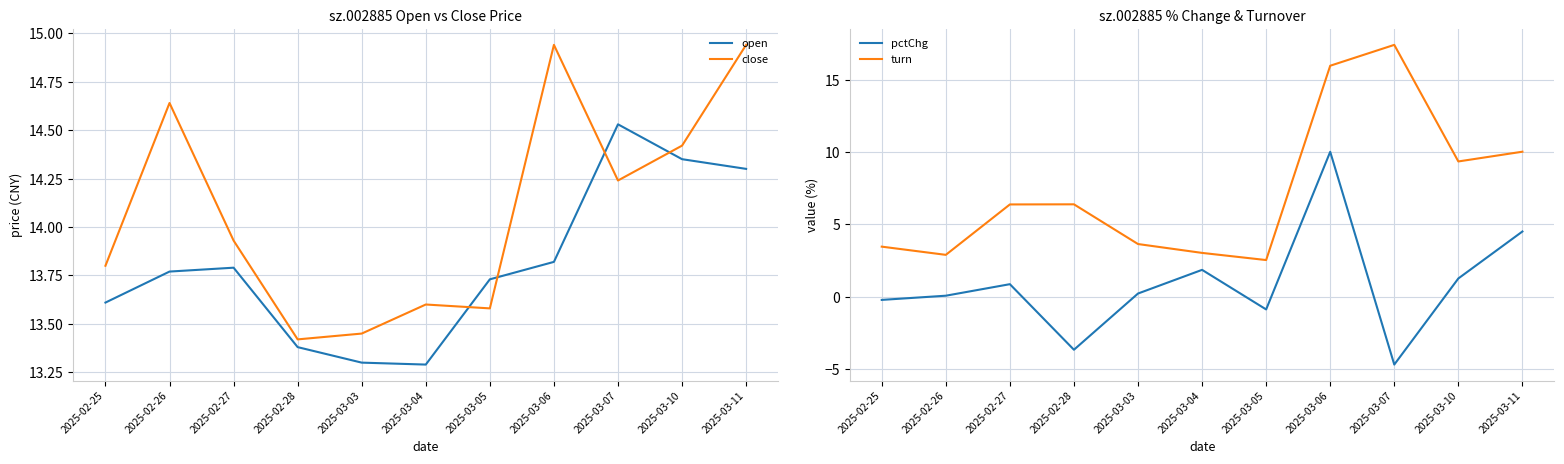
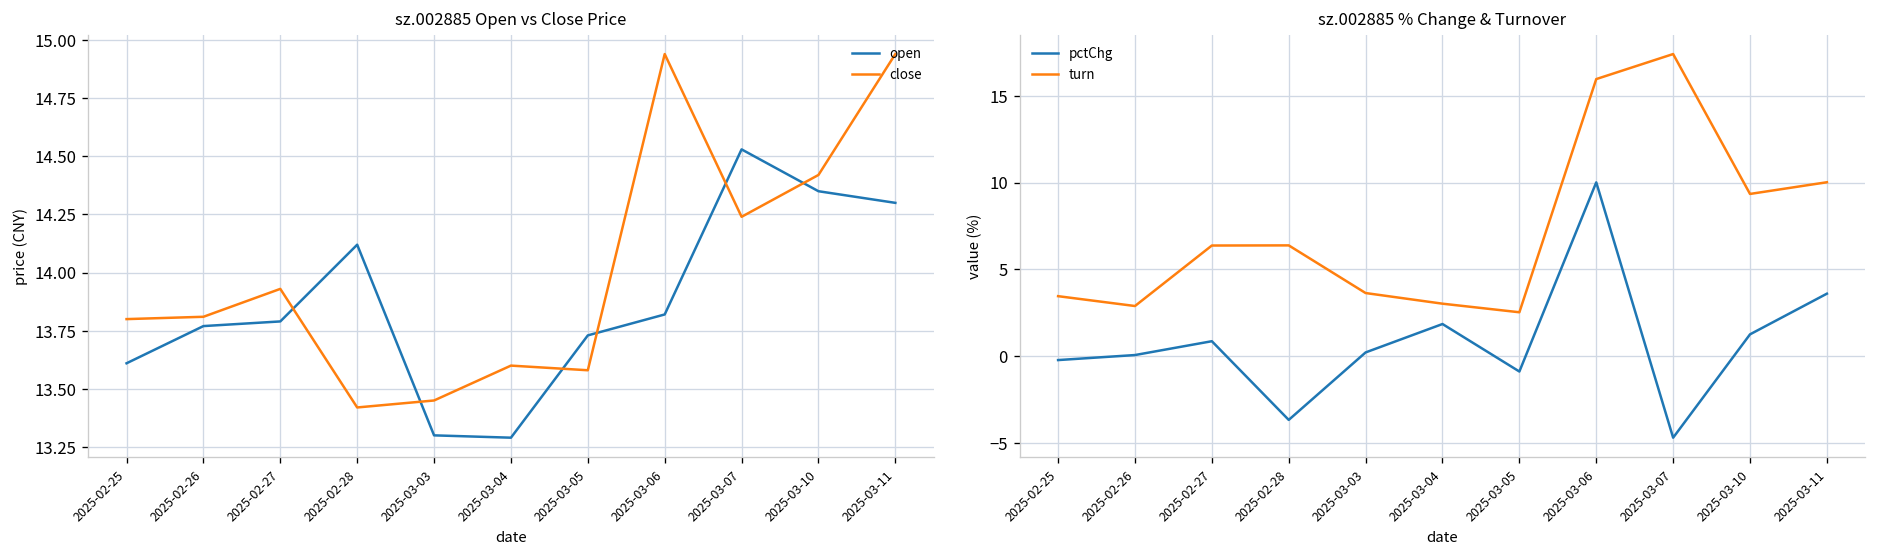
sz.002885 Open vs Close Price, close, 2025-02-26: 14.64 -> 13.81
sz.002885 Open vs Close Price, open, 2025-02-28: 13.38 -> 14.12
sz.002885 % Change & Turnover, pctChg, 2025-03-11: 4.5 -> 3.6
